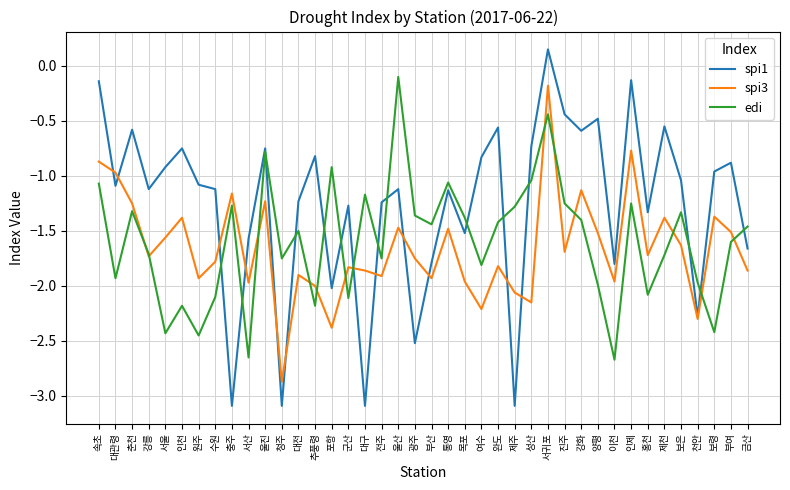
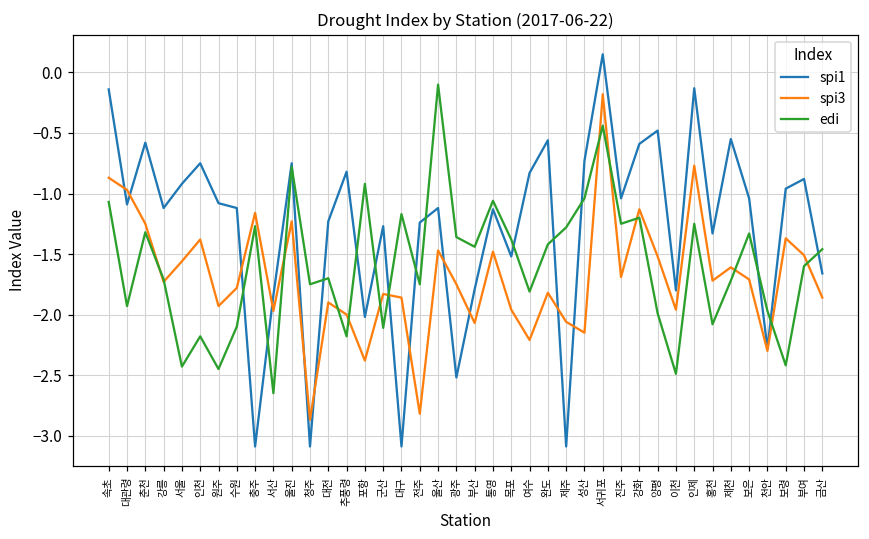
spi1, 서산: -1.57 -> -1.84
edi, 대전: -1.5 -> -1.7
spi3, 전주: -1.91 -> -2.82
spi3, 부산: -1.93 -> -2.07
spi1, 진주: -0.44 -> -1.04
edi, 강화: -1.4 -> -1.2
edi, 이천: -2.67 -> -2.49
spi3, 제천: -1.38 -> -1.61
spi3, 보은: -1.63 -> -1.71
